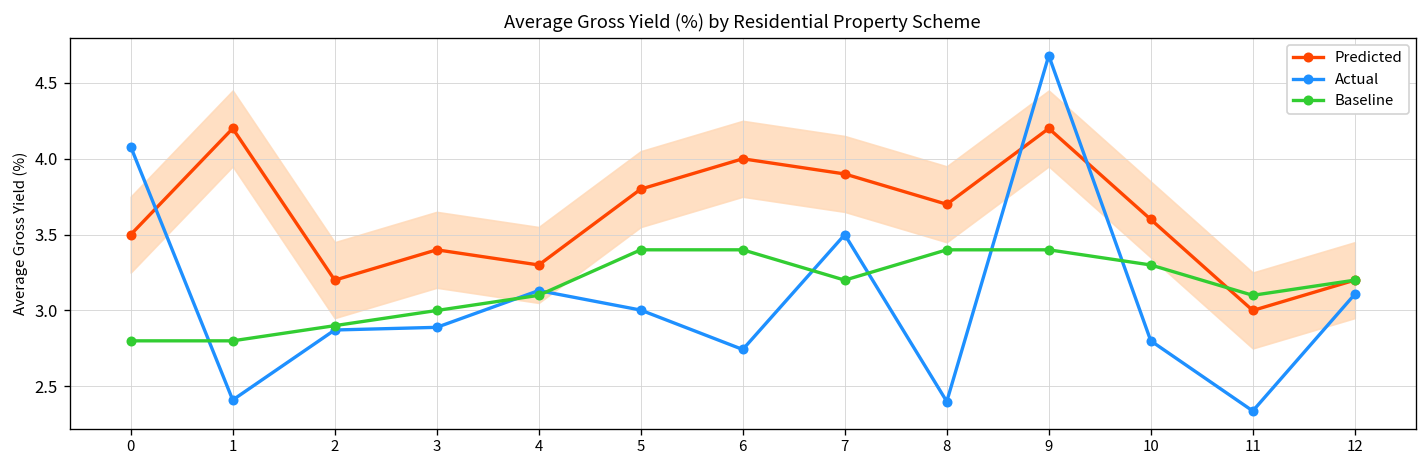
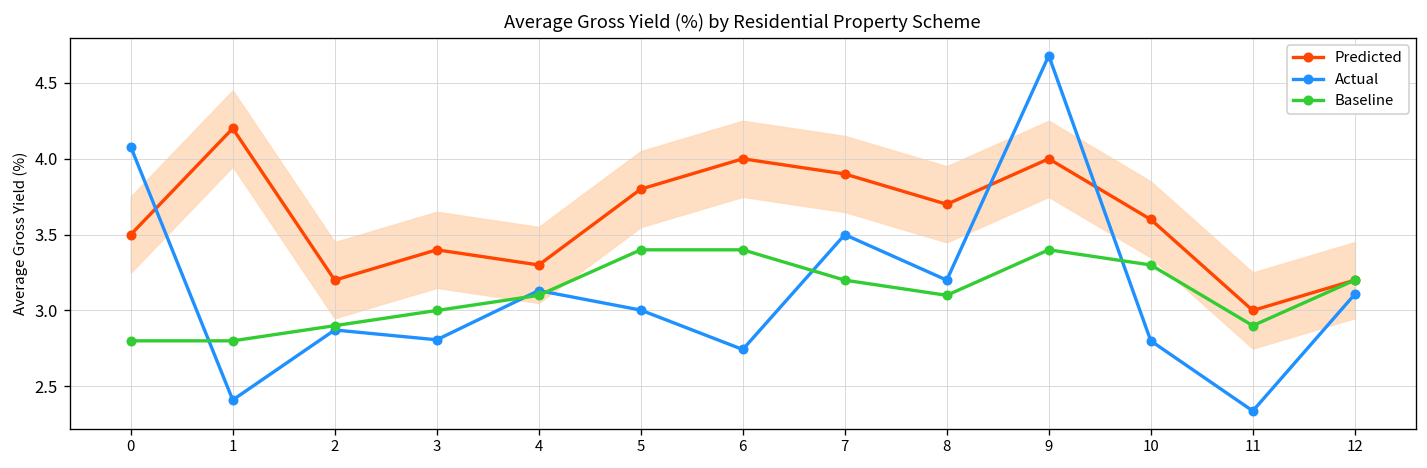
Actual, 3: 2.89 -> 2.81
Actual, 8: 2.4 -> 3.2
Baseline, 8: 3.4 -> 3.1
Predicted, 9: 4.2 -> 4.0
Baseline, 11: 3.1 -> 2.9
